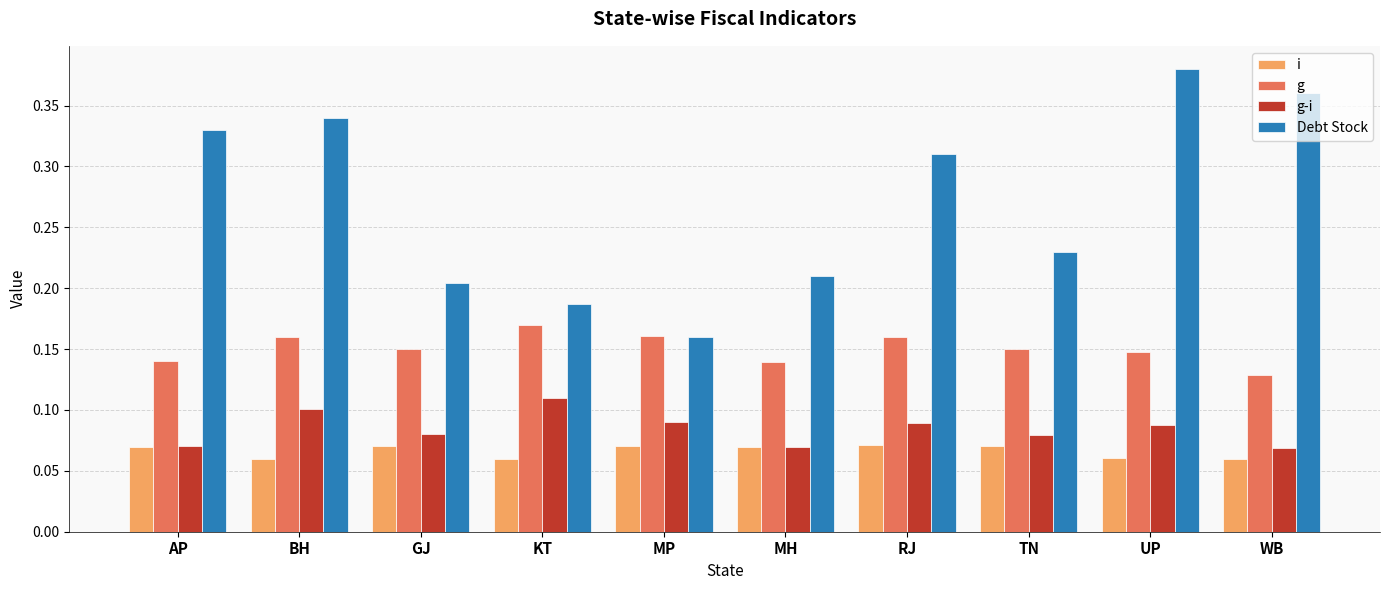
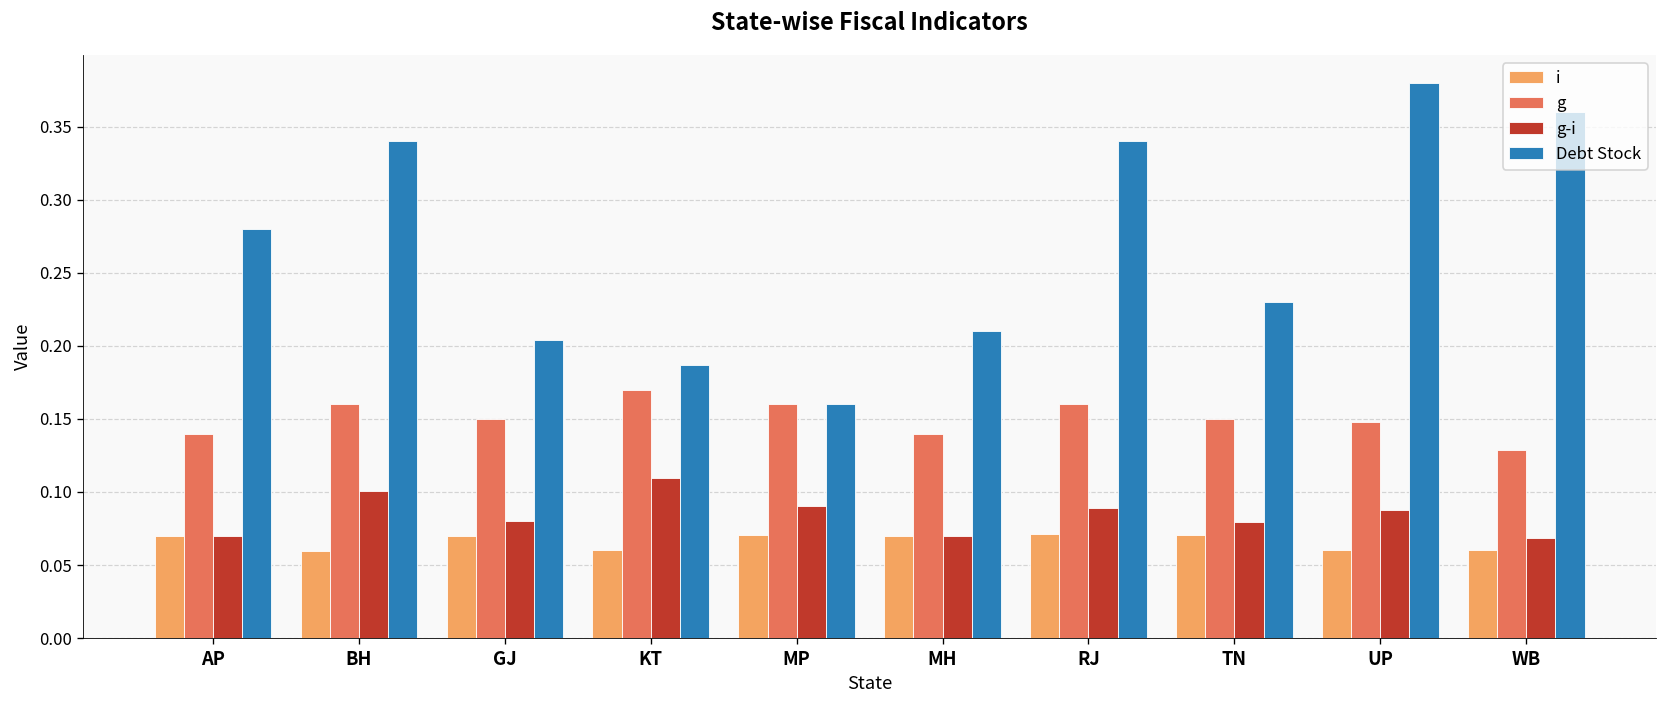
Debt Stock, AP: 0.33 -> 0.28
Debt Stock, RJ: 0.31 -> 0.34
